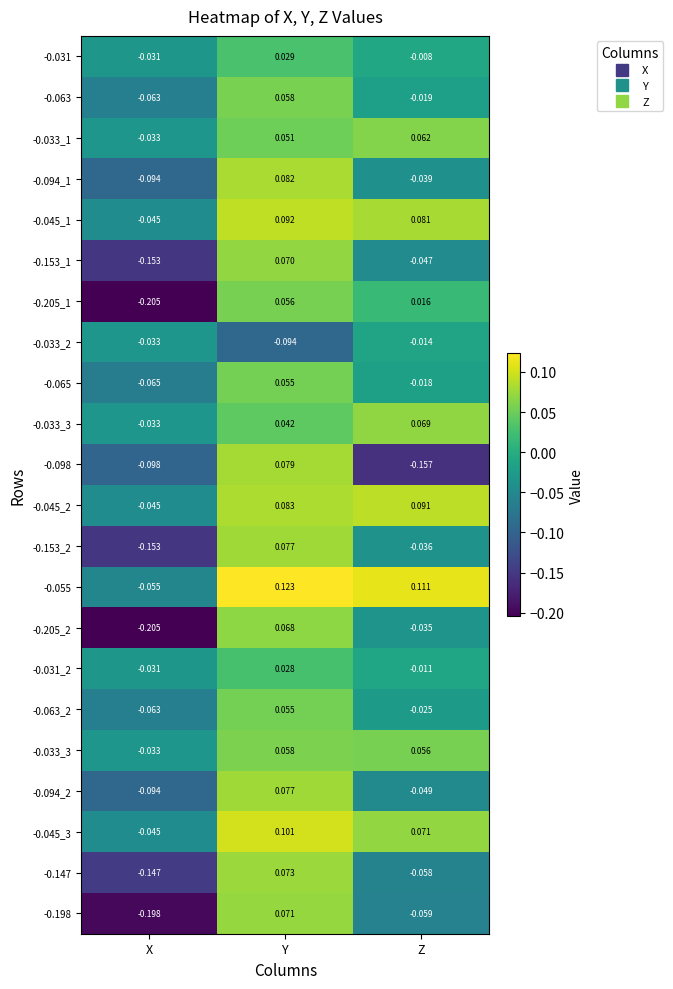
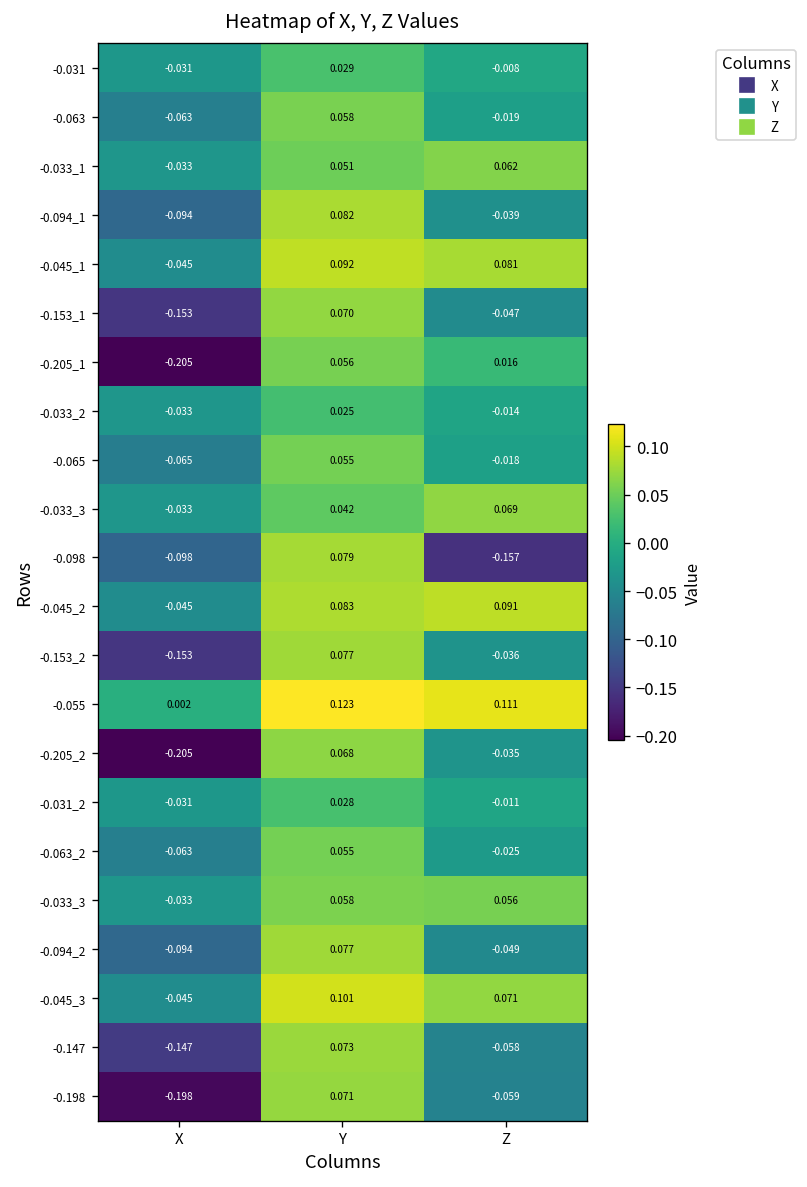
-0.033_2, Y: -0.094 -> 0.025
-0.055, X: -0.055 -> 0.002
